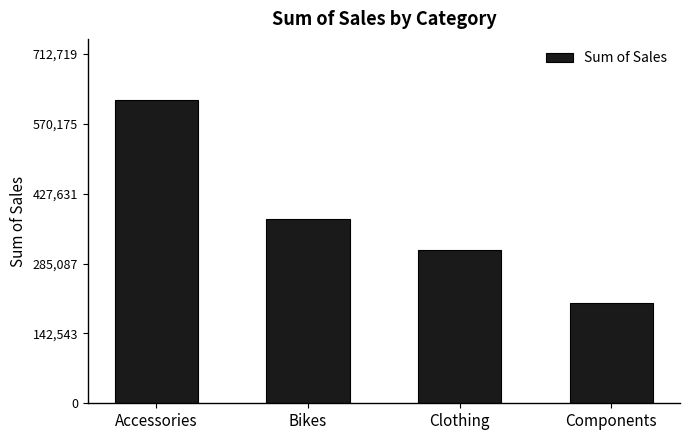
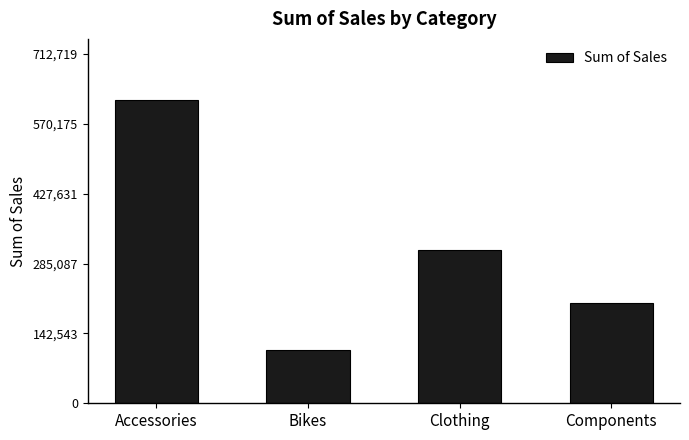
Bikes: 380,000 -> 110,000
